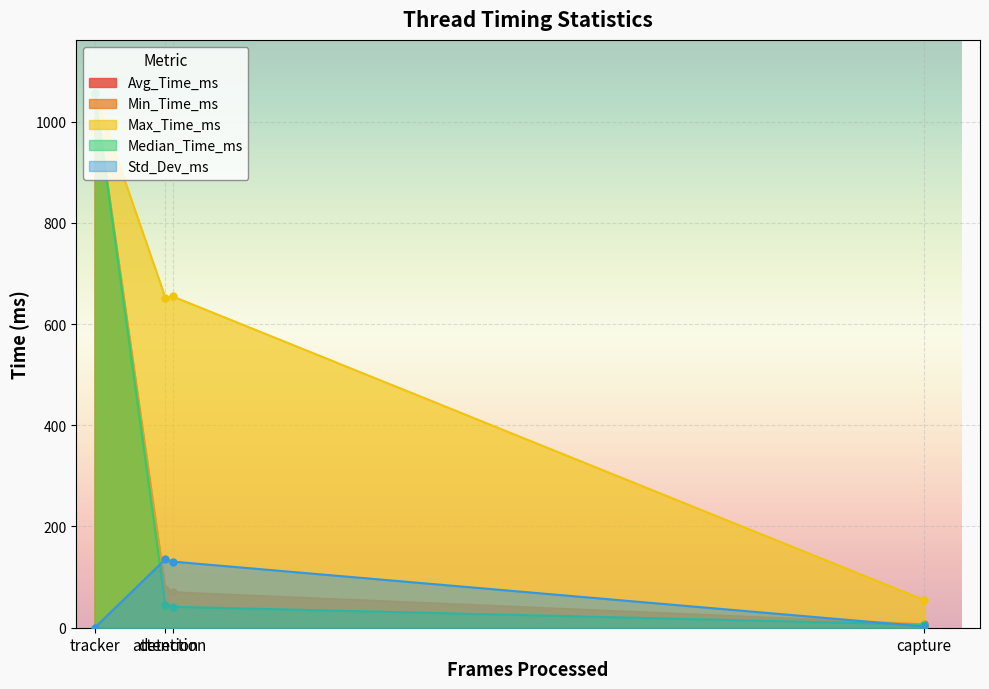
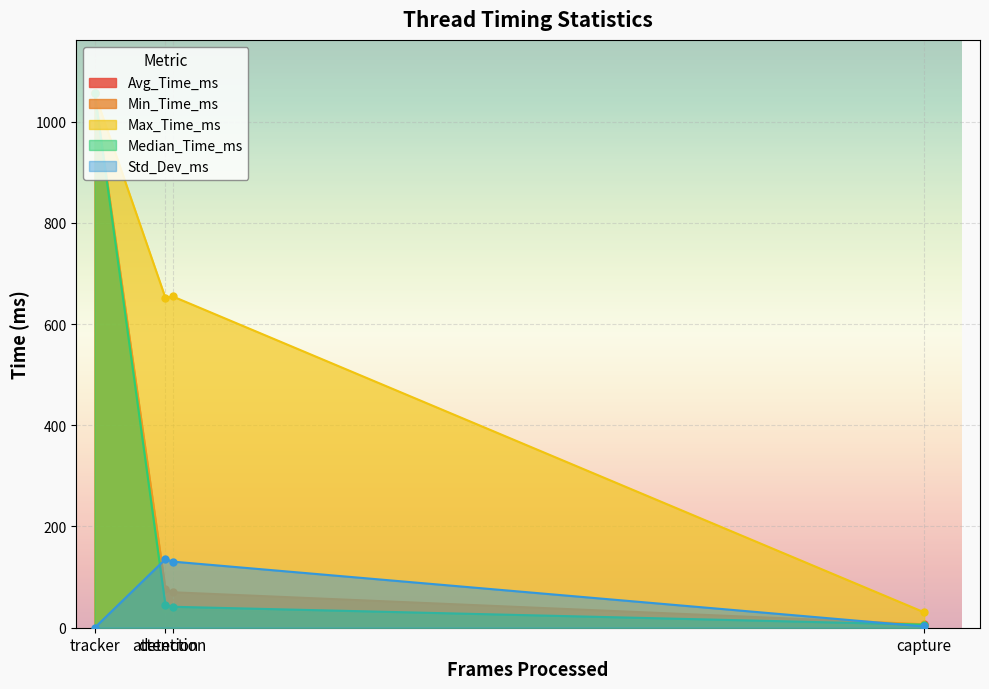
Max_Time_ms, capture: 50 -> 30
